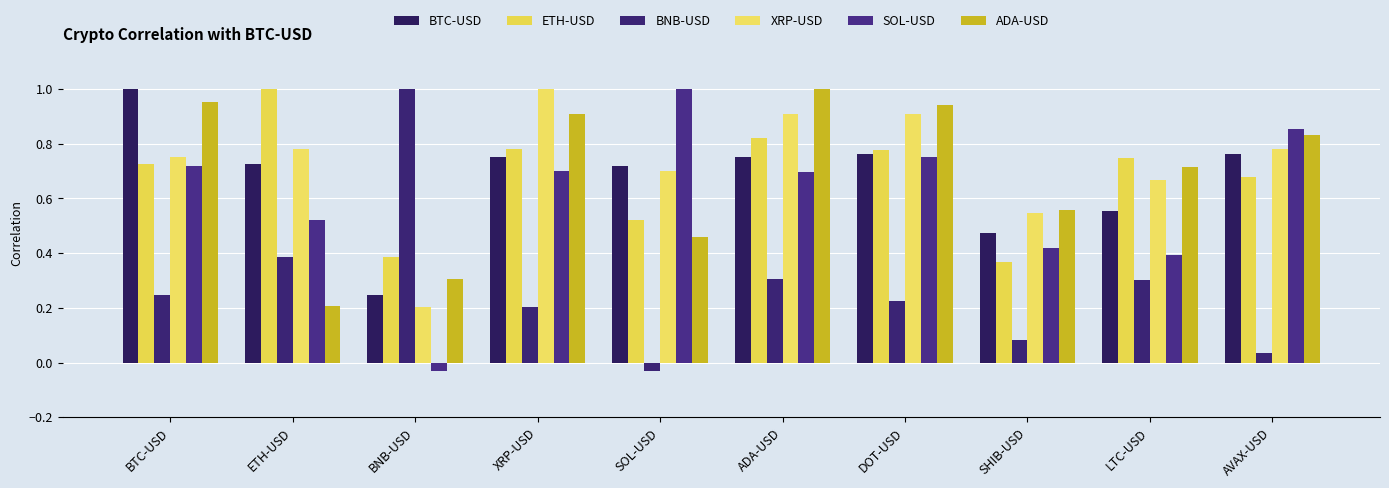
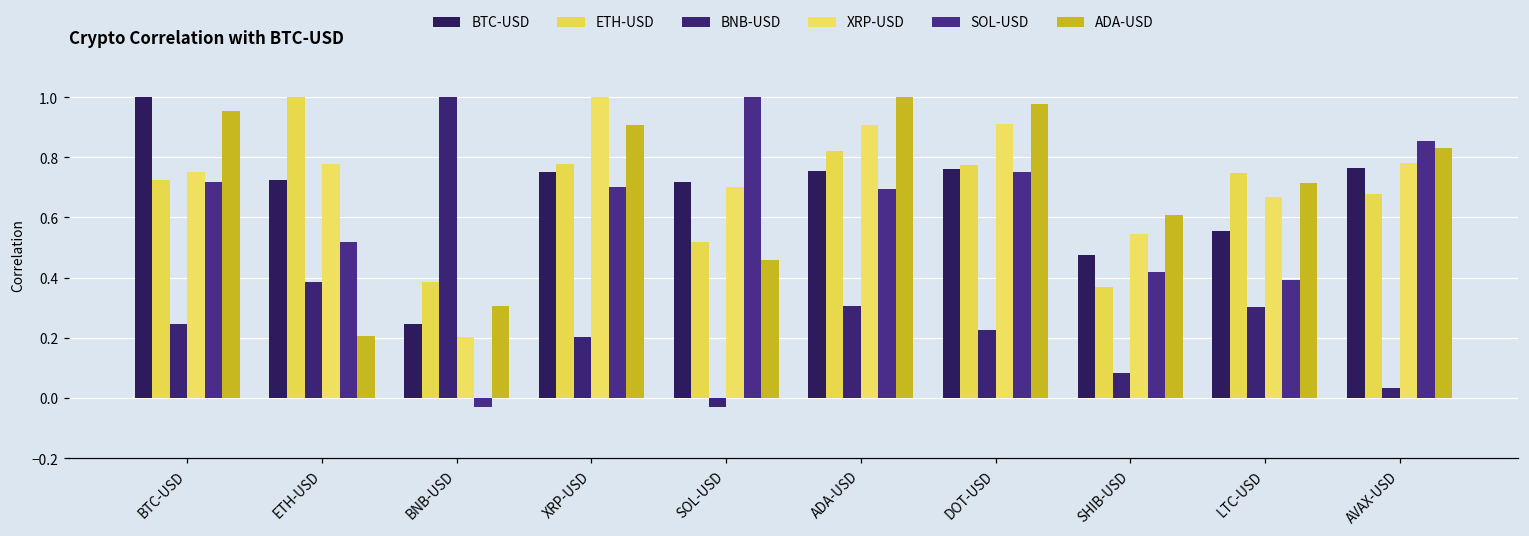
ADA-USD, DOT-USD: 0.94 -> 0.98
ADA-USD, SHIB-USD: 0.56 -> 0.61
